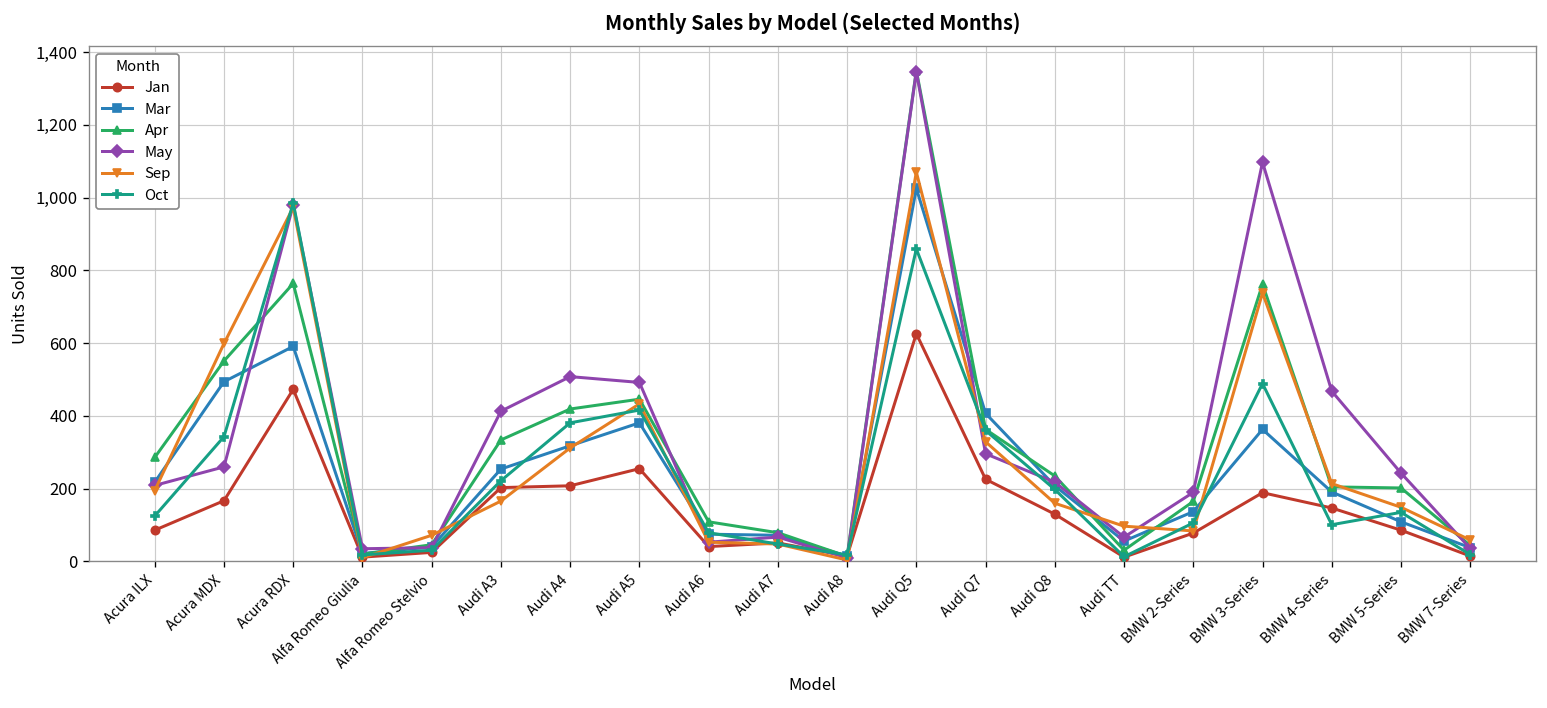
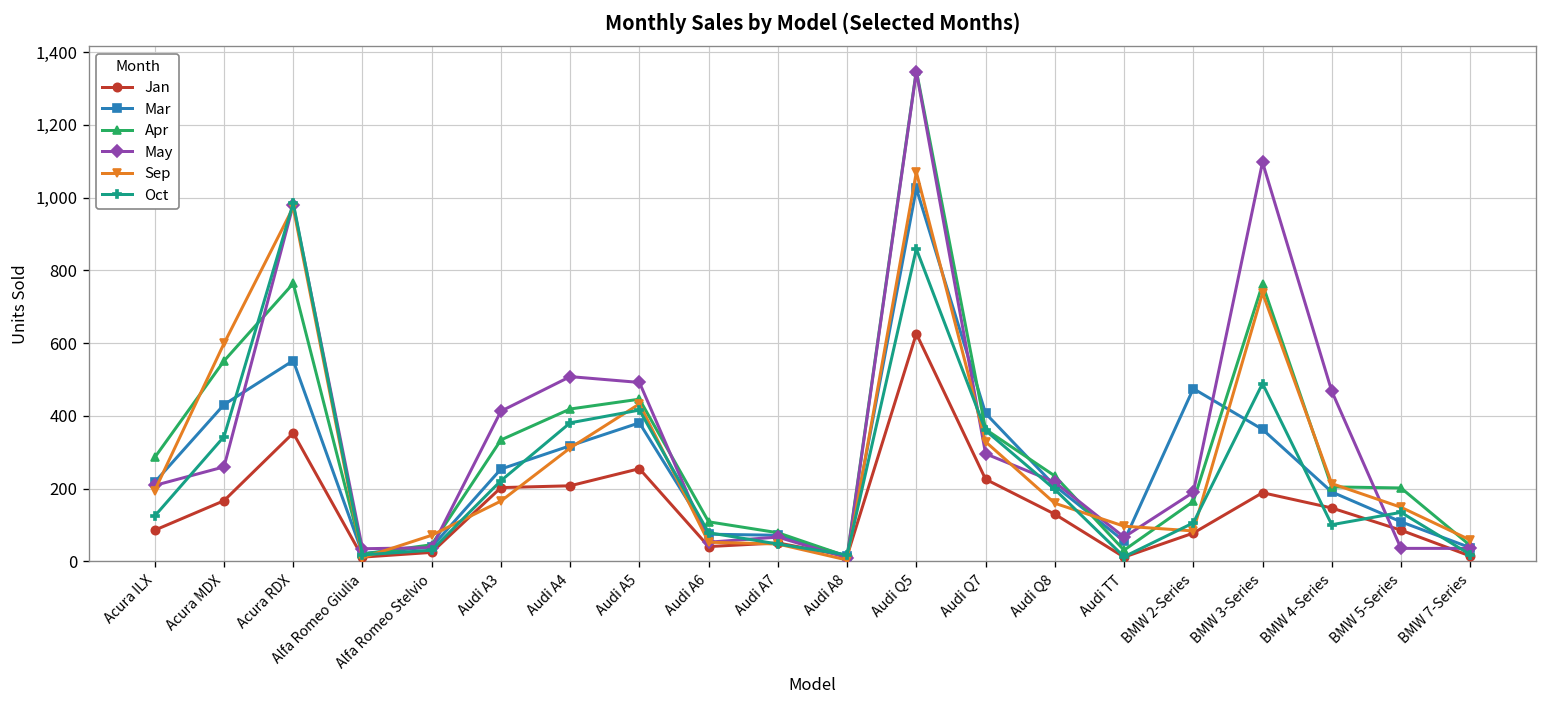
Mar, Acura MDX: 490 -> 430
Jan, Acura RDX: 470 -> 350
Mar, Acura RDX: 590 -> 550
Mar, BMW 2-Series: 140 -> 480
May, BMW 5-Series: 240 -> 40
